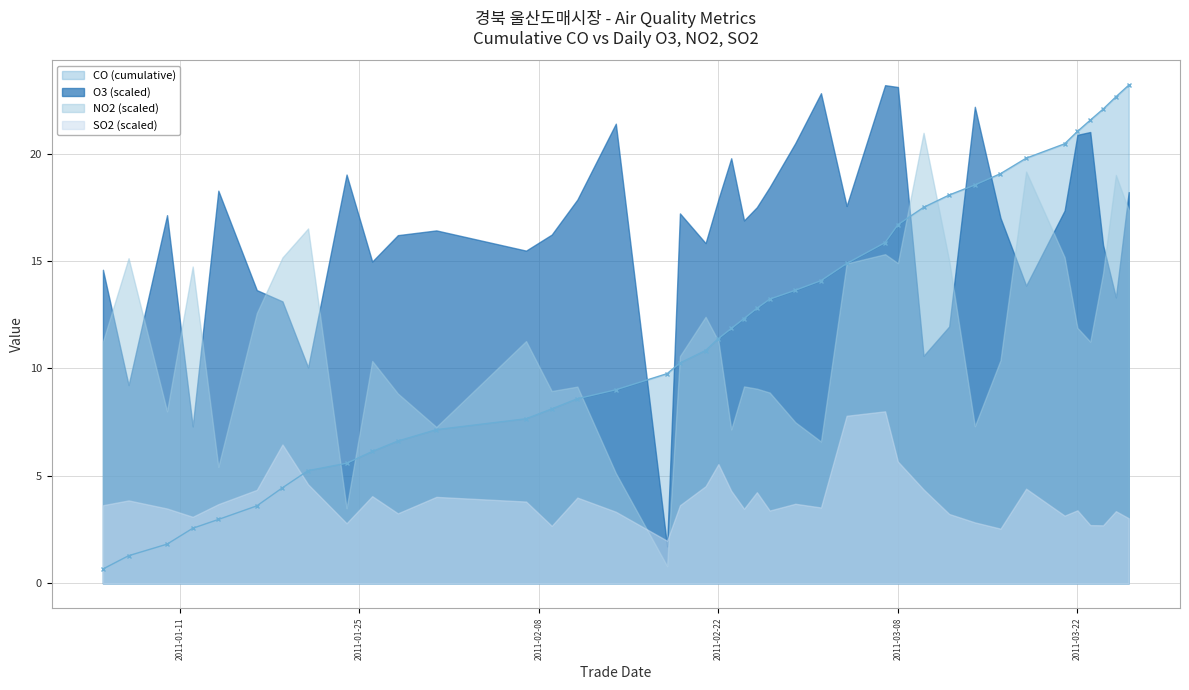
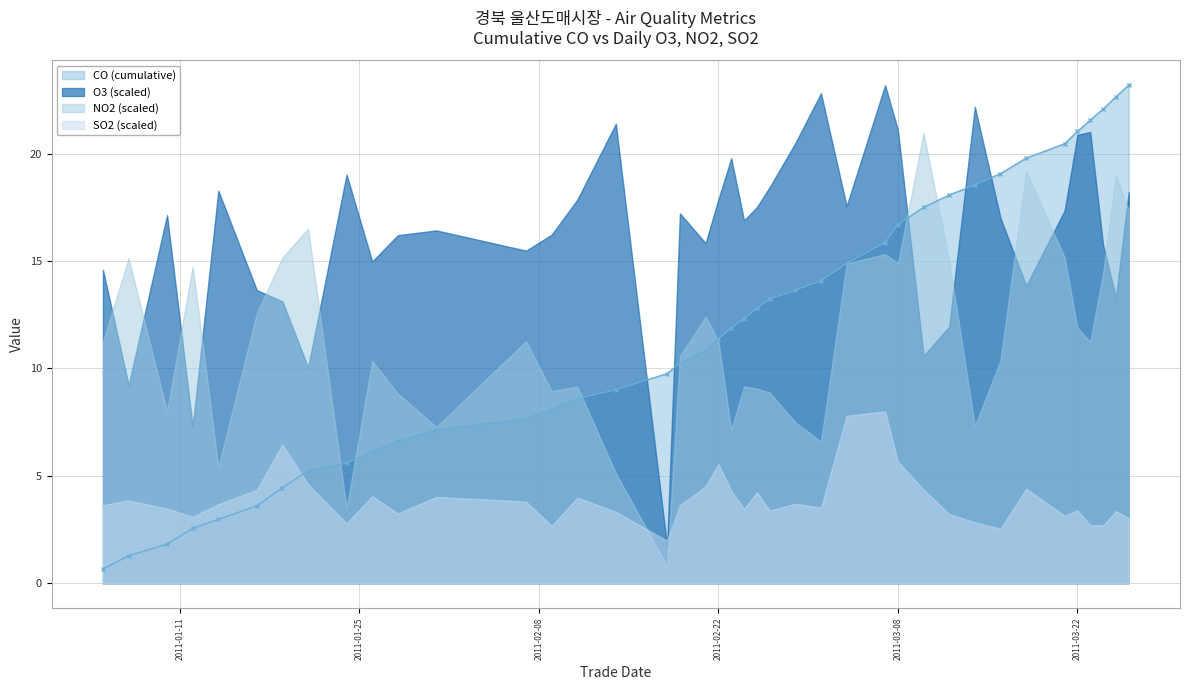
O3 (scaled), 2011-03-08: 23.1 -> 21.1
